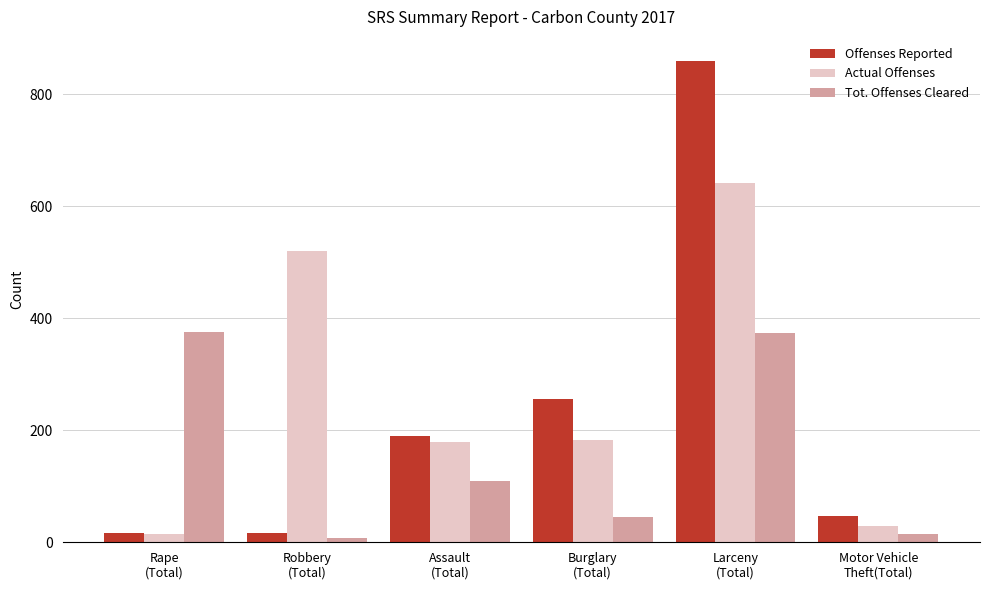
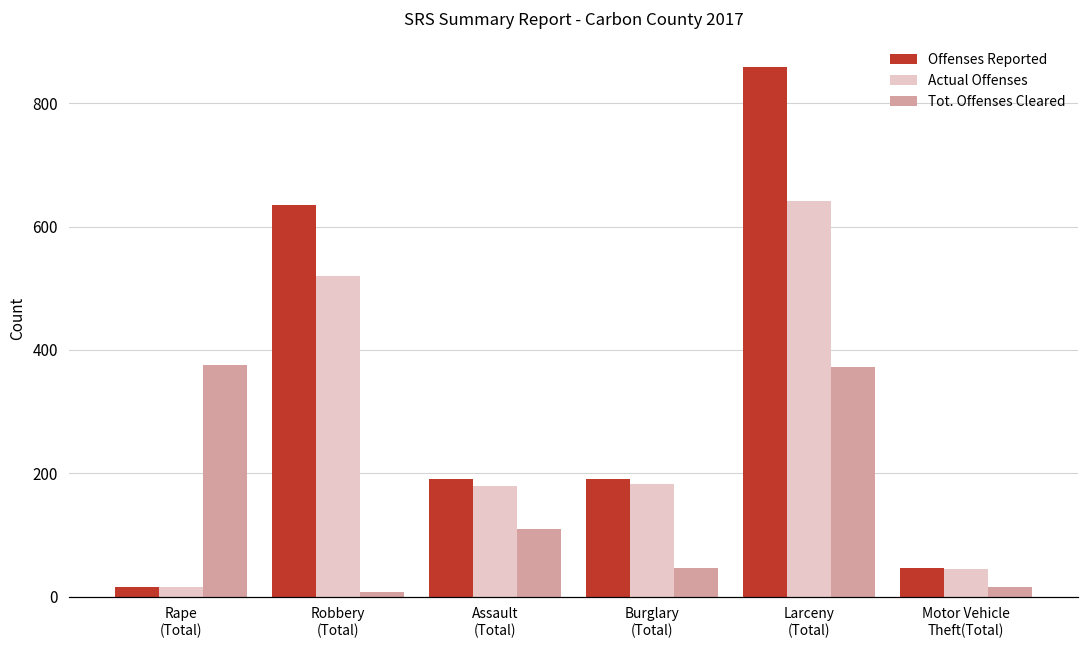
Offenses Reported, Robbery (Total): 20 -> 640
Offenses Reported, Burglary (Total): 260 -> 190
Actual Offenses, Motor Vehicle Theft(Total): 30 -> 50
